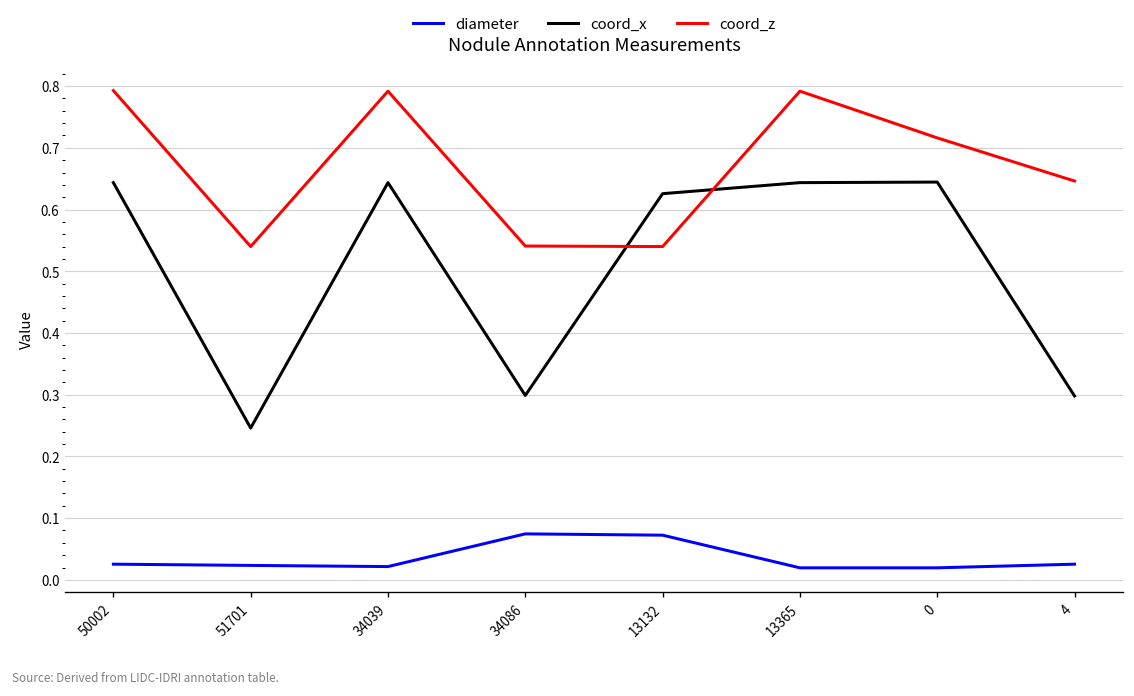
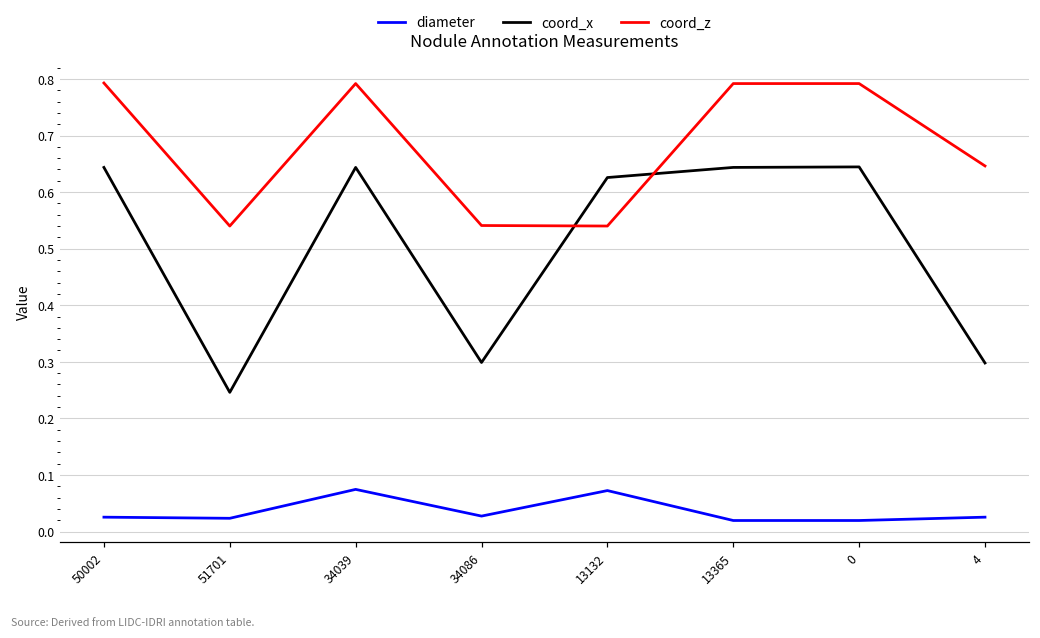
diameter, 34039: 0.02 -> 0.07
diameter, 34086: 0.07 -> 0.03
coord_z, 0: 0.72 -> 0.79
